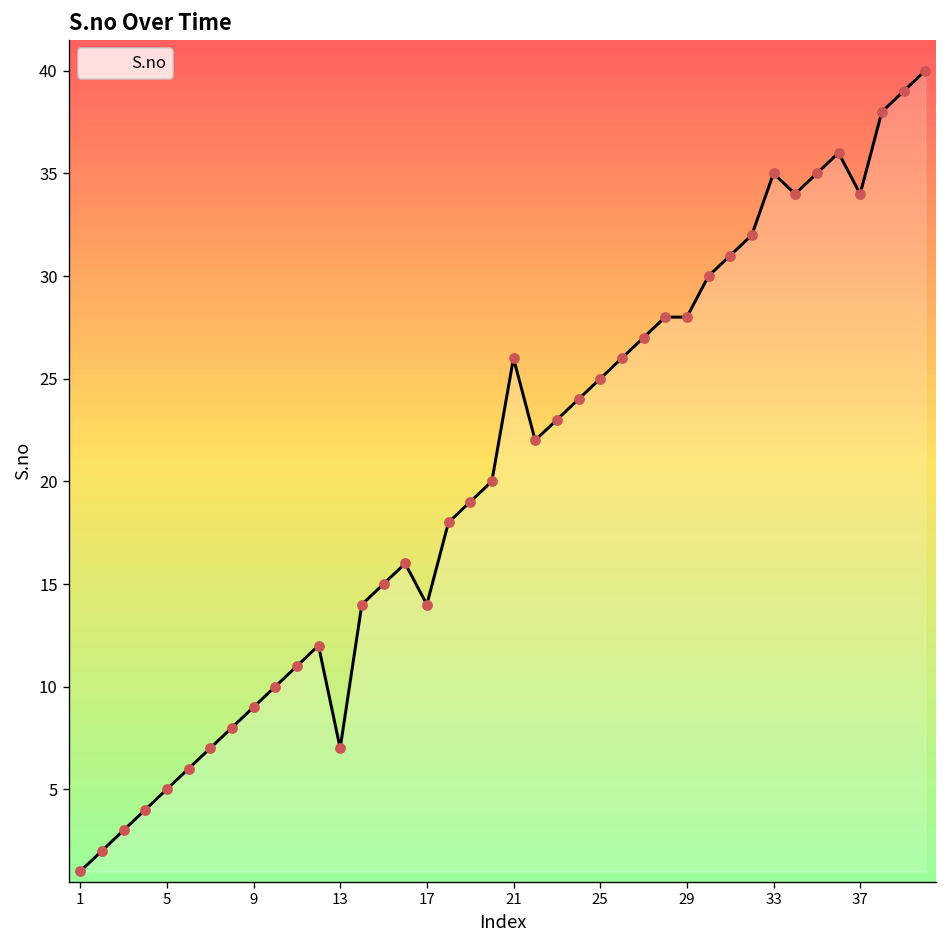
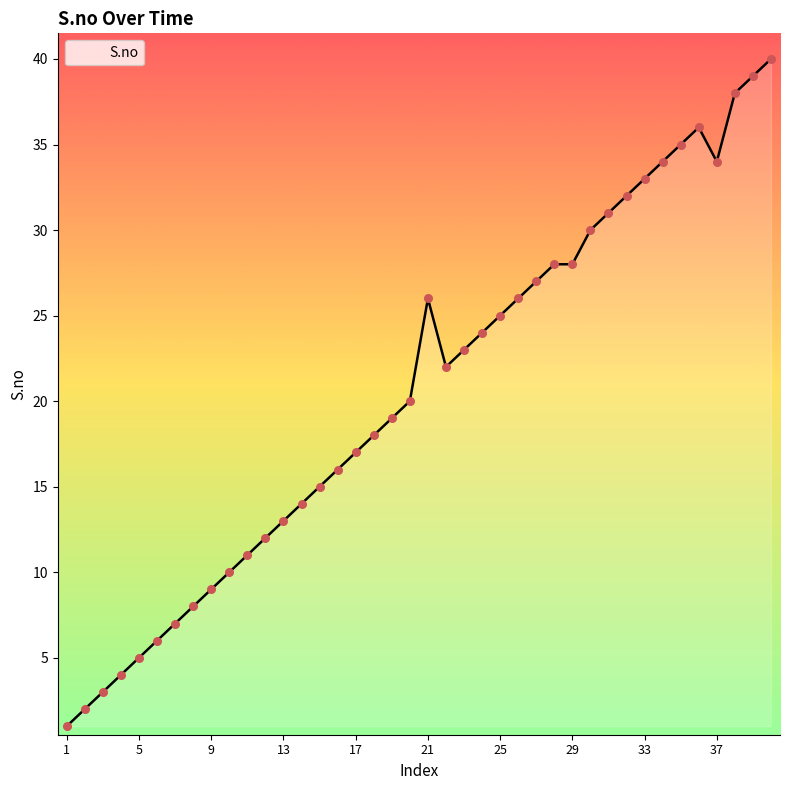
13: 7 -> 13
17: 14 -> 17
33: 35 -> 33
